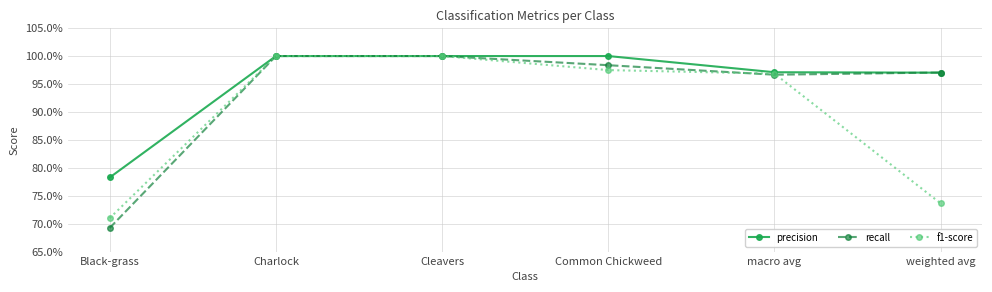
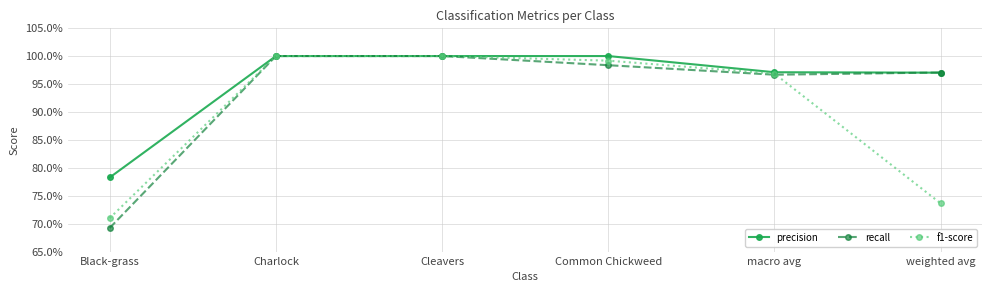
f1-score, Common Chickweed: 97% -> 99%
